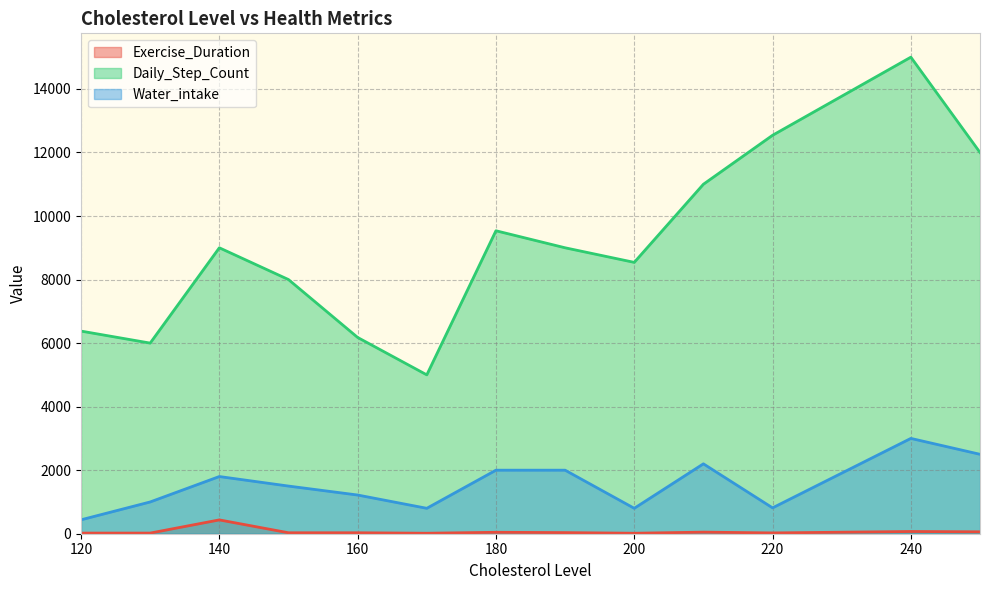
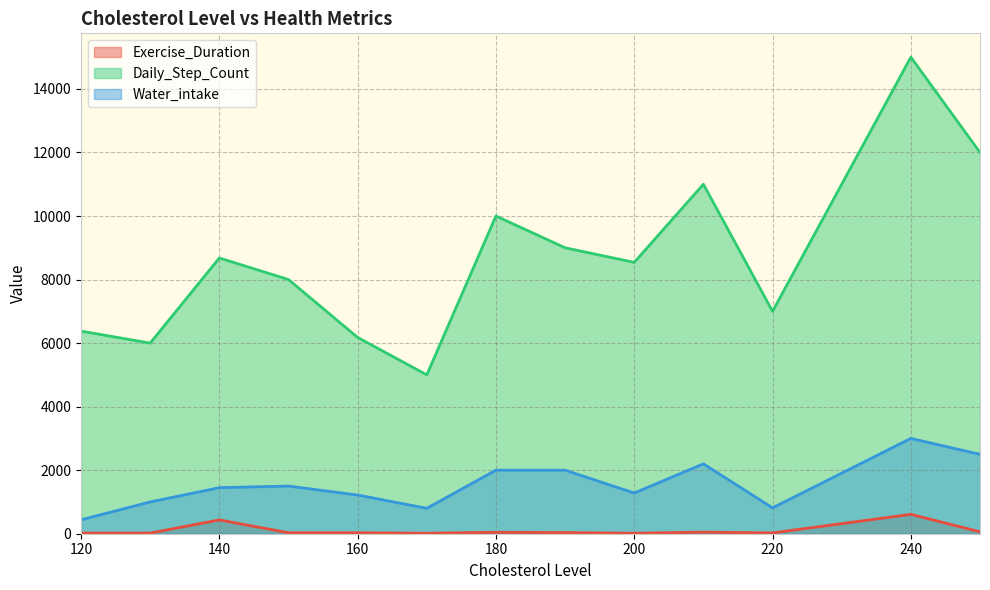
Daily_Step_Count, 140: 9000 -> 8700
Water_intake, 140: 1800 -> 1500
Daily_Step_Count, 180: 9500 -> 10000
Water_intake, 200: 800 -> 1300
Daily_Step_Count, 220: 12500 -> 7000
Exercise_Duration, 240: 100 -> 600
